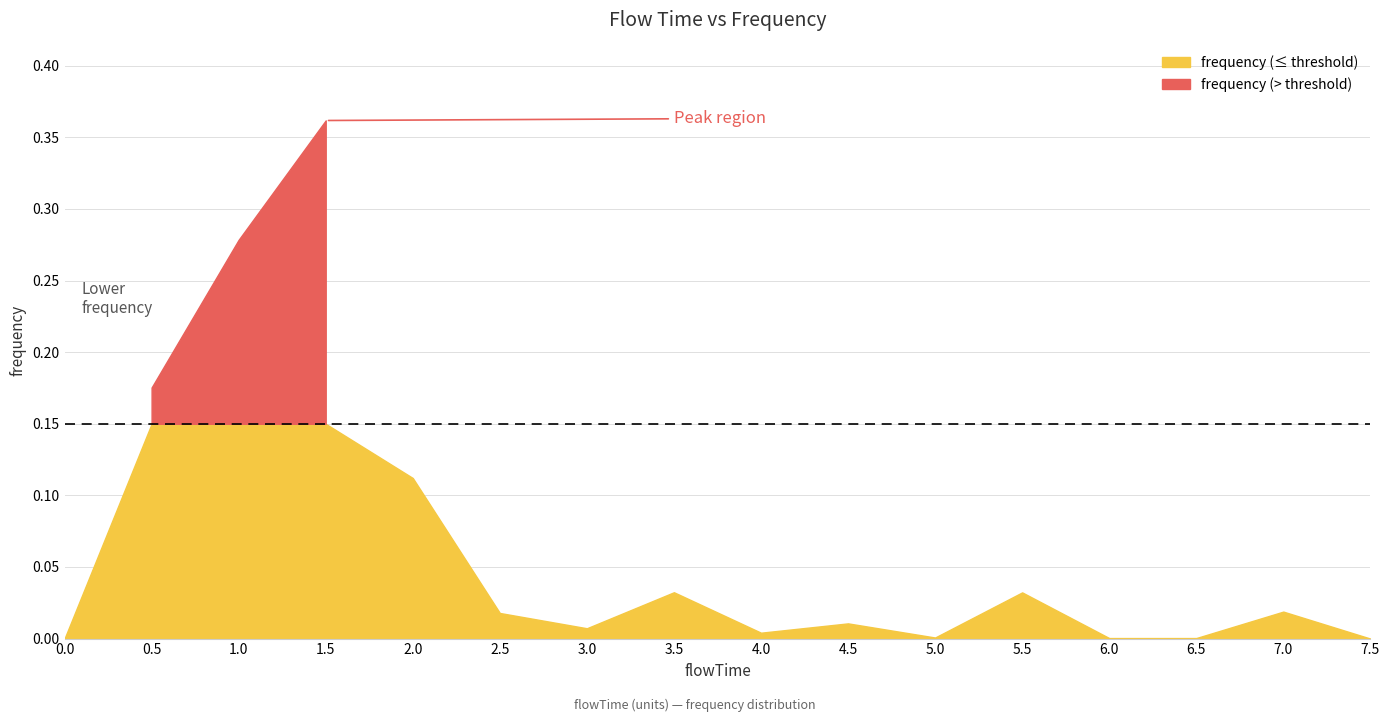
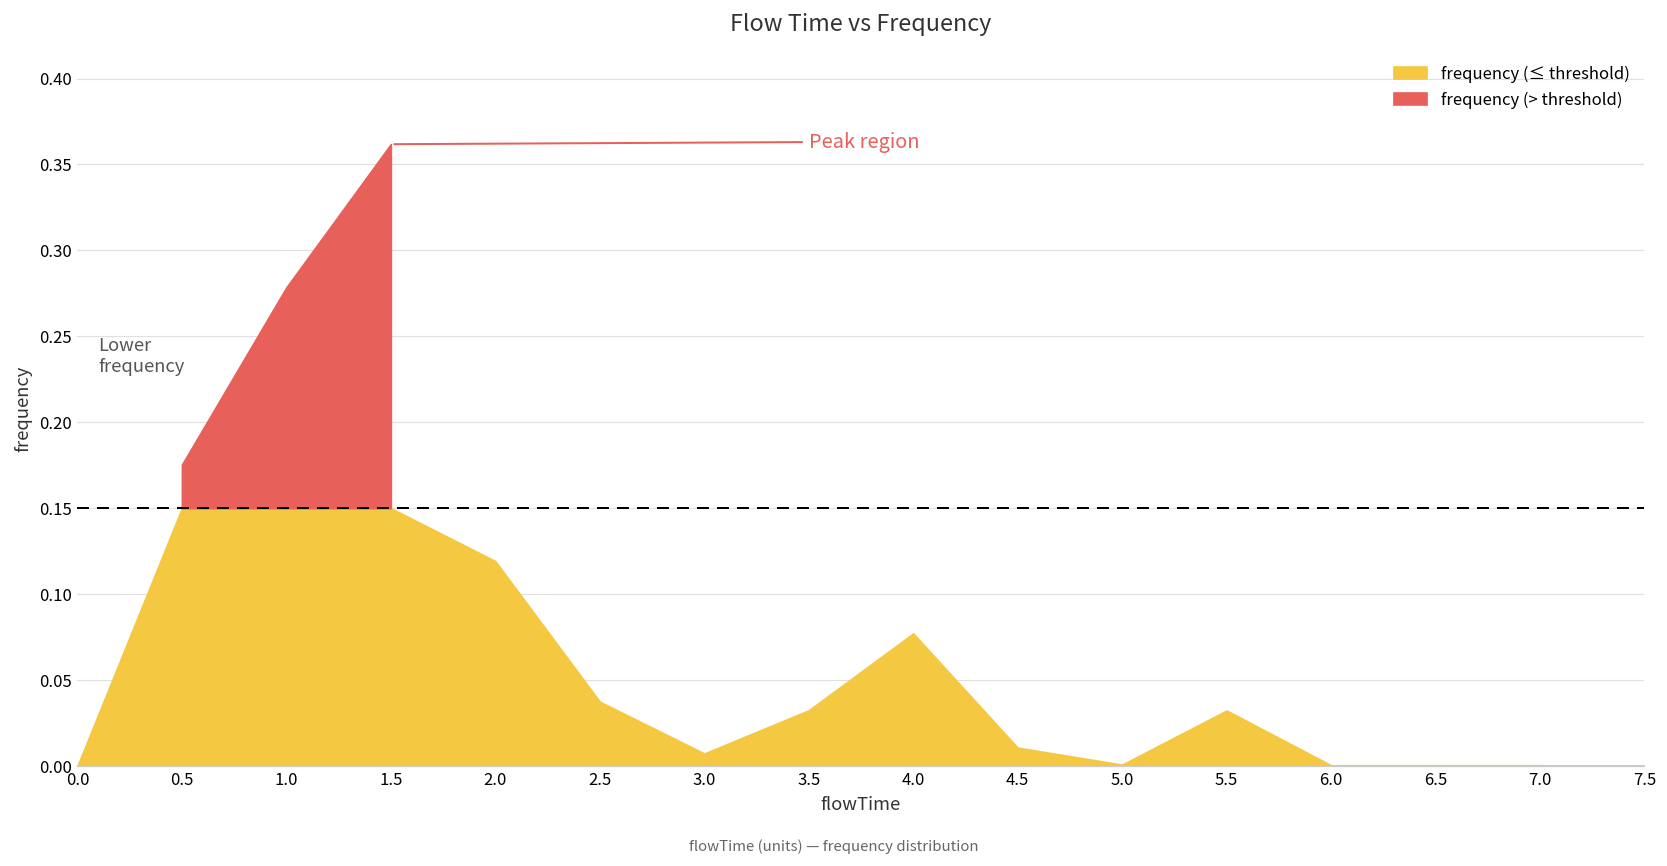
frequency (≤ threshold), 2.0: 0.112 -> 0.119
frequency (≤ threshold), 2.5: 0.018 -> 0.037
frequency (≤ threshold), 4.0: 0.004 -> 0.077
frequency (≤ threshold), 7.0: 0.019 -> 0.000
